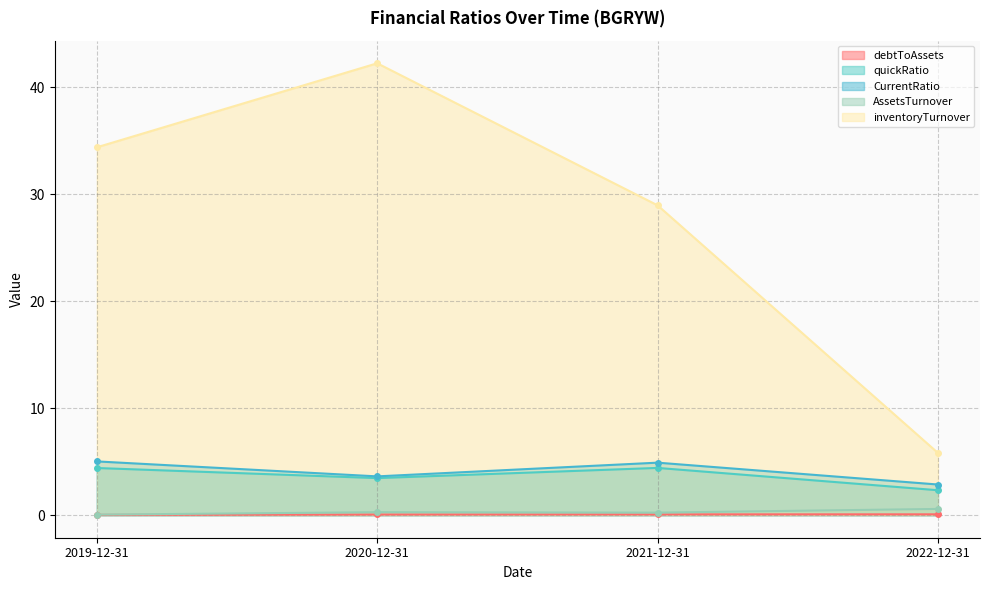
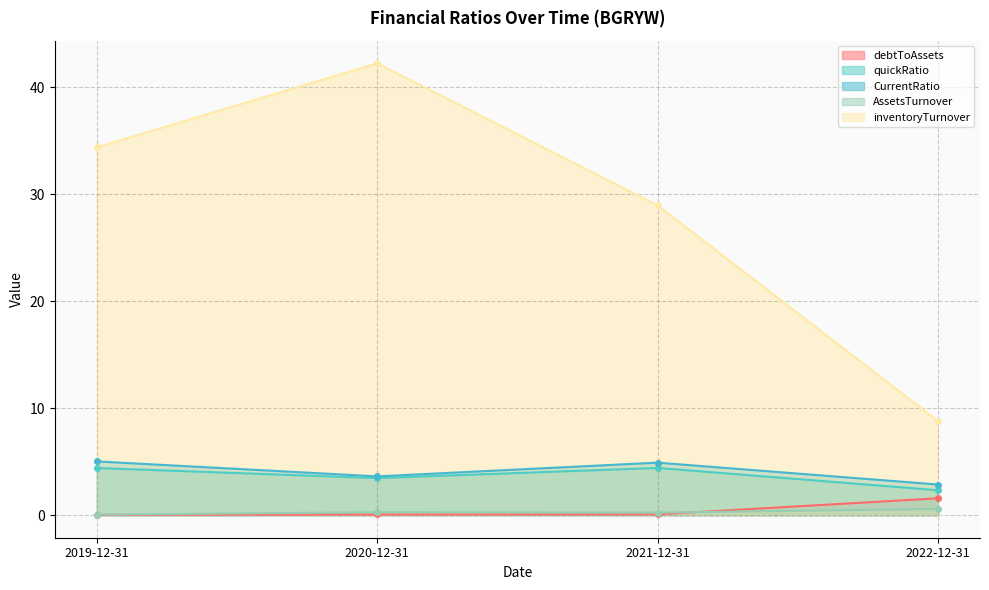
debtToAssets, 2022-12-31: 0.1 -> 1.6
inventoryTurnover, 2022-12-31: 5.8 -> 8.8
